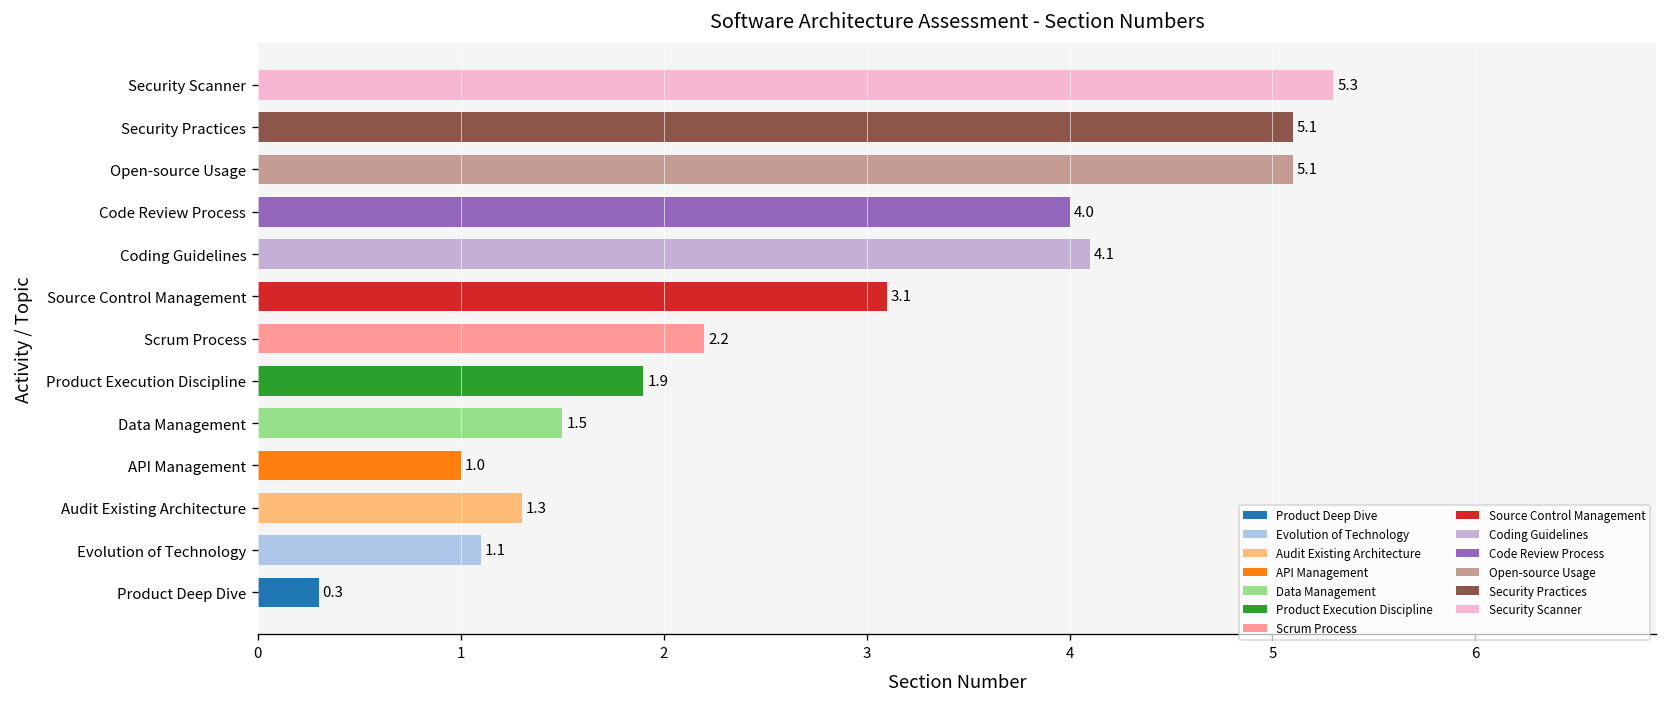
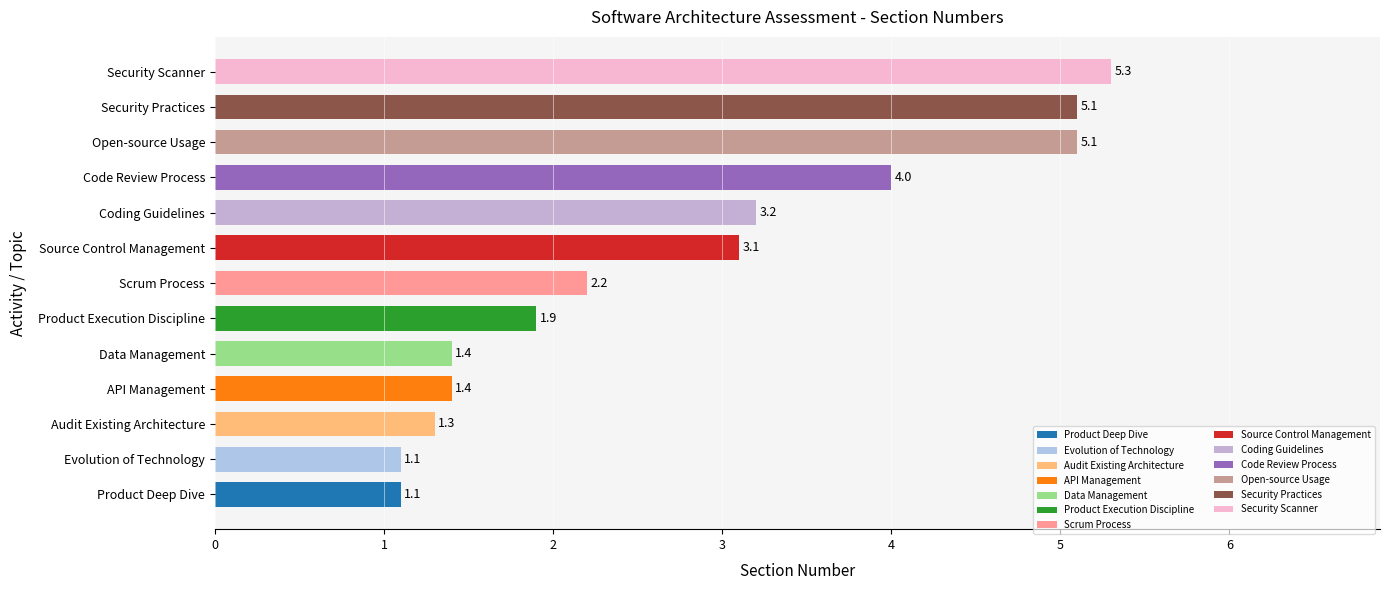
Coding Guidelines: 4.1 -> 3.2
Data Management: 1.5 -> 1.4
API Management: 1.0 -> 1.4
Product Deep Dive: 0.3 -> 1.1
